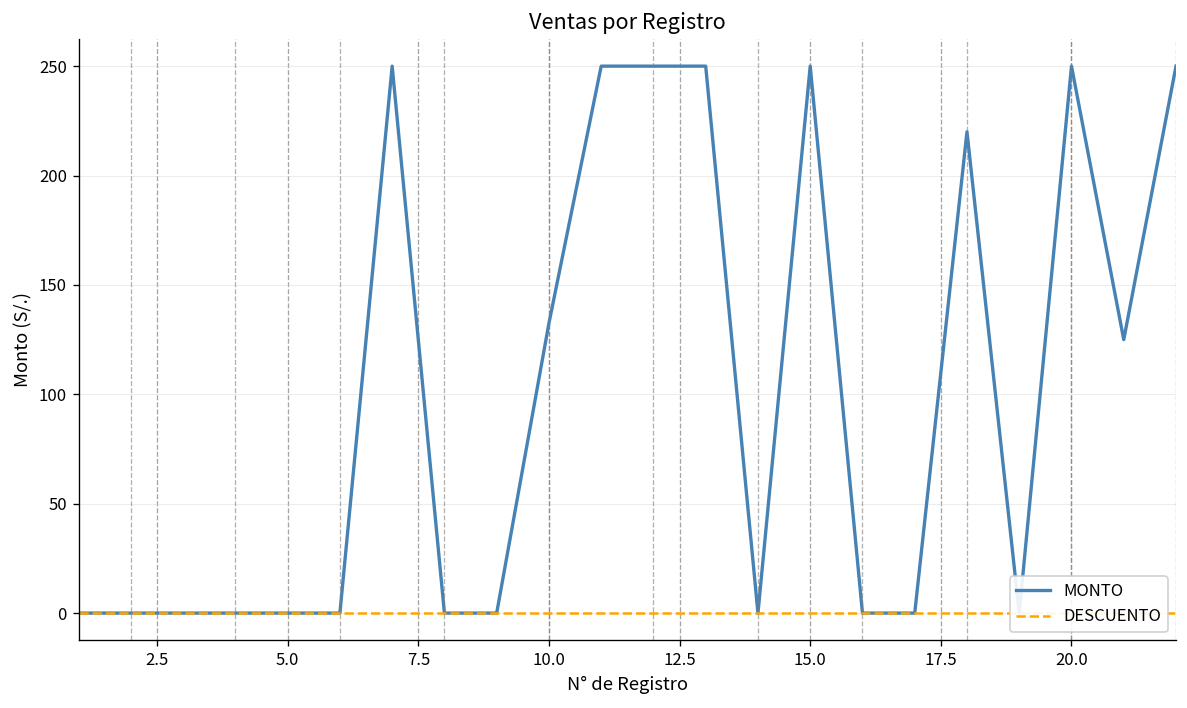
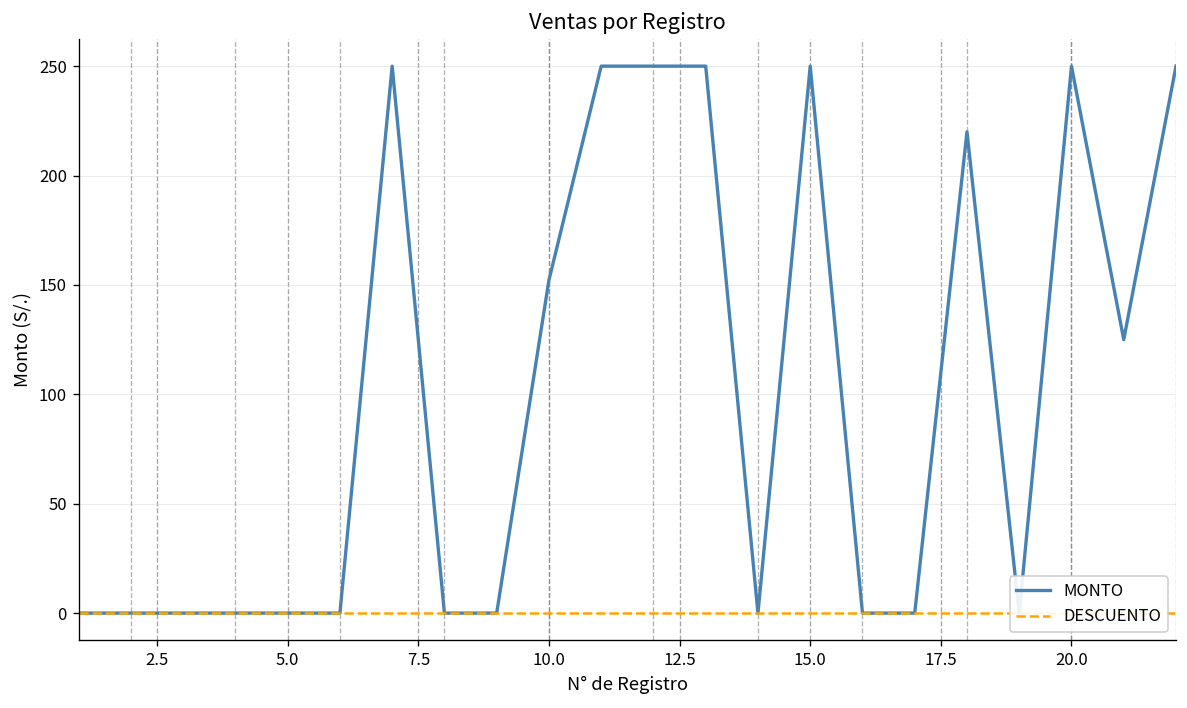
MONTO, 10.0: 133 -> 152
